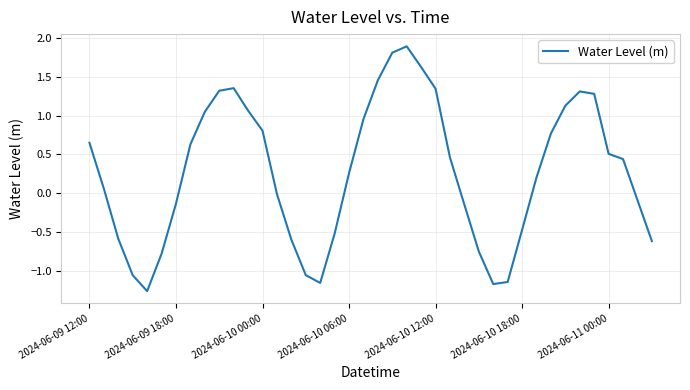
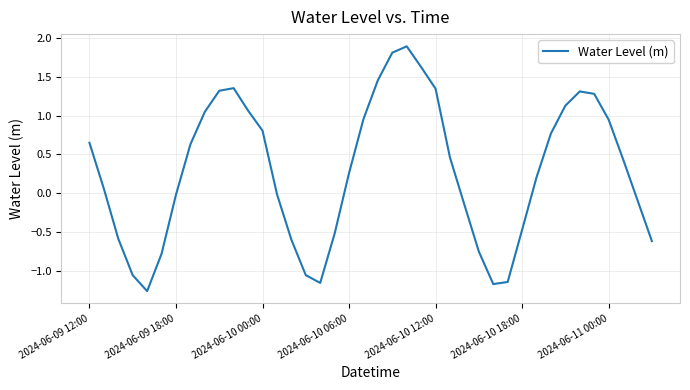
2024-06-09 18:00: -0.1 -> 0.0
2024-06-11 00:00: 0.5 -> 0.9
